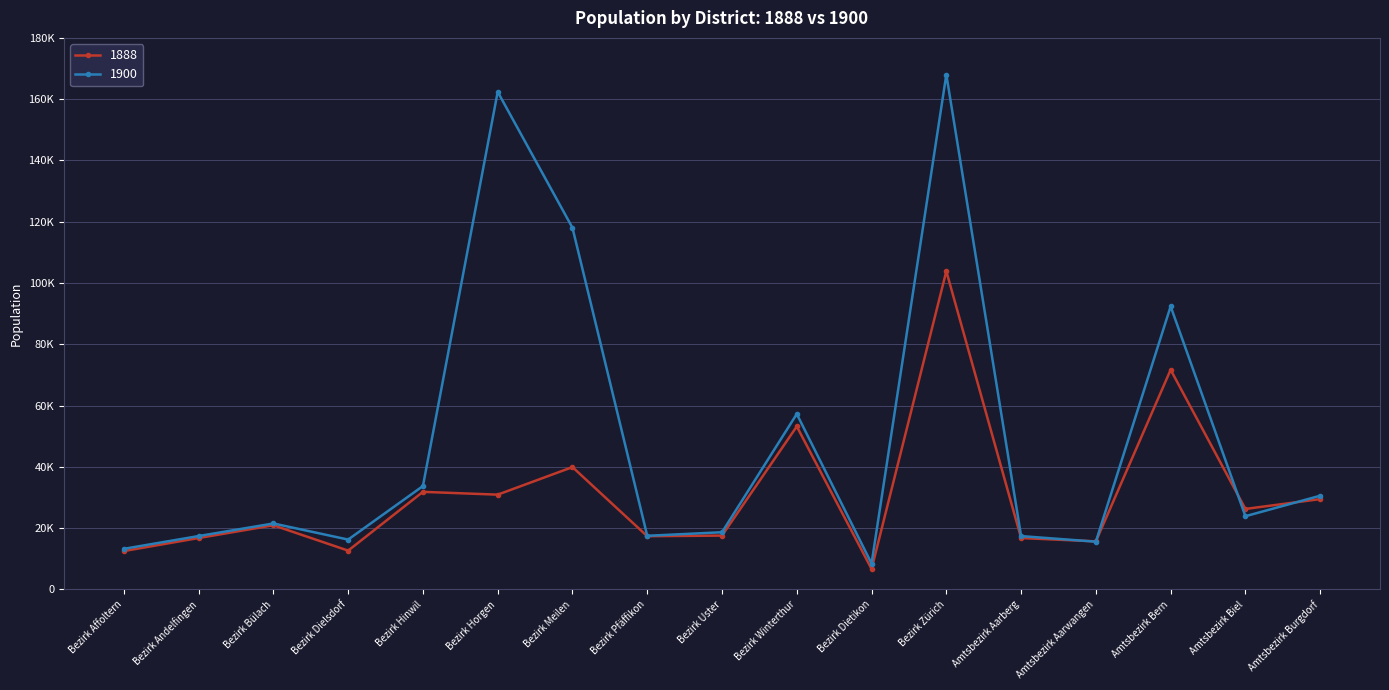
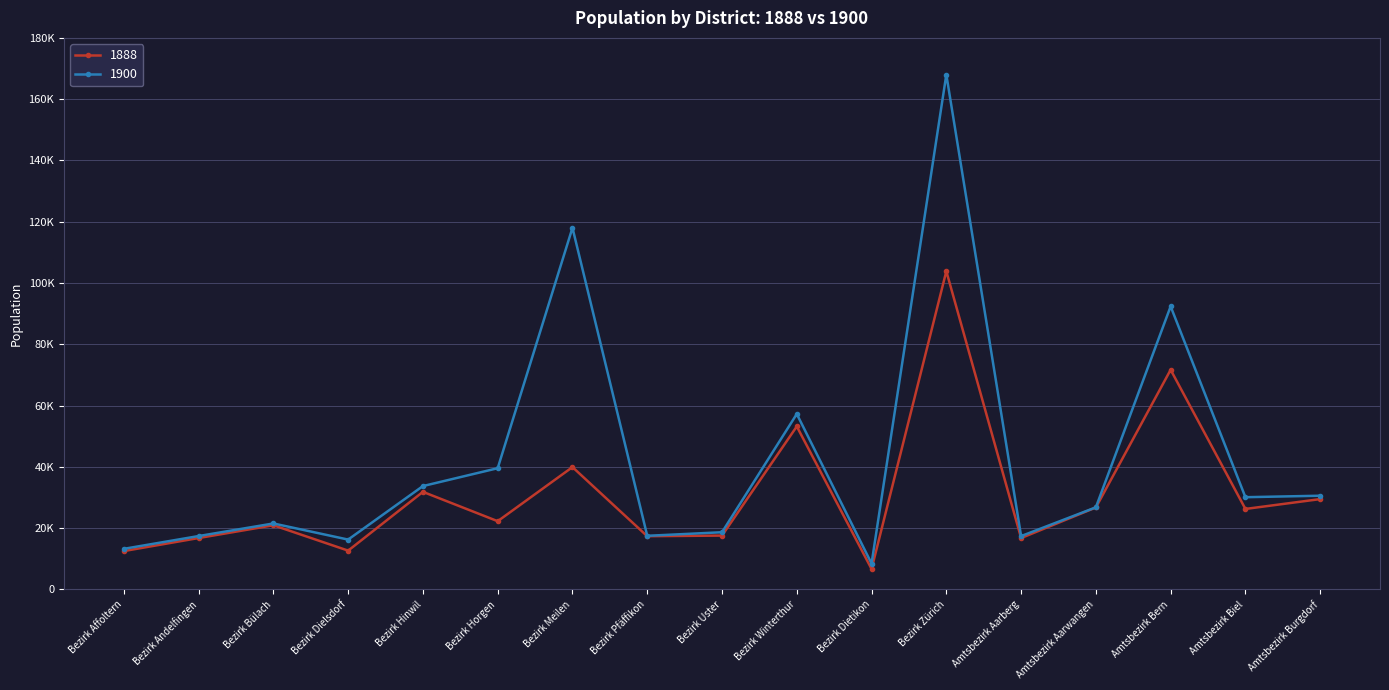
1888, Bezirk Horgen: 31000 -> 22000
1900, Bezirk Horgen: 162000 -> 40000
1888, Amtsbezirk Aarwangen: 16000 -> 27000
1900, Amtsbezirk Aarwangen: 16000 -> 27000
1900, Amtsbezirk Biel: 24000 -> 30000
